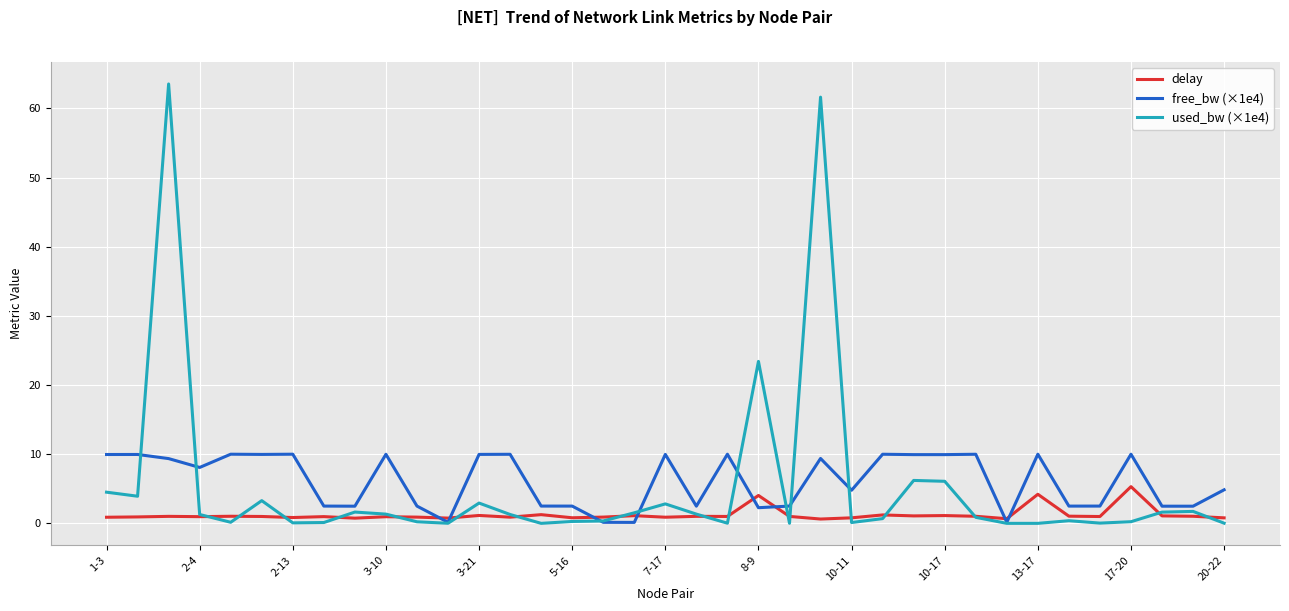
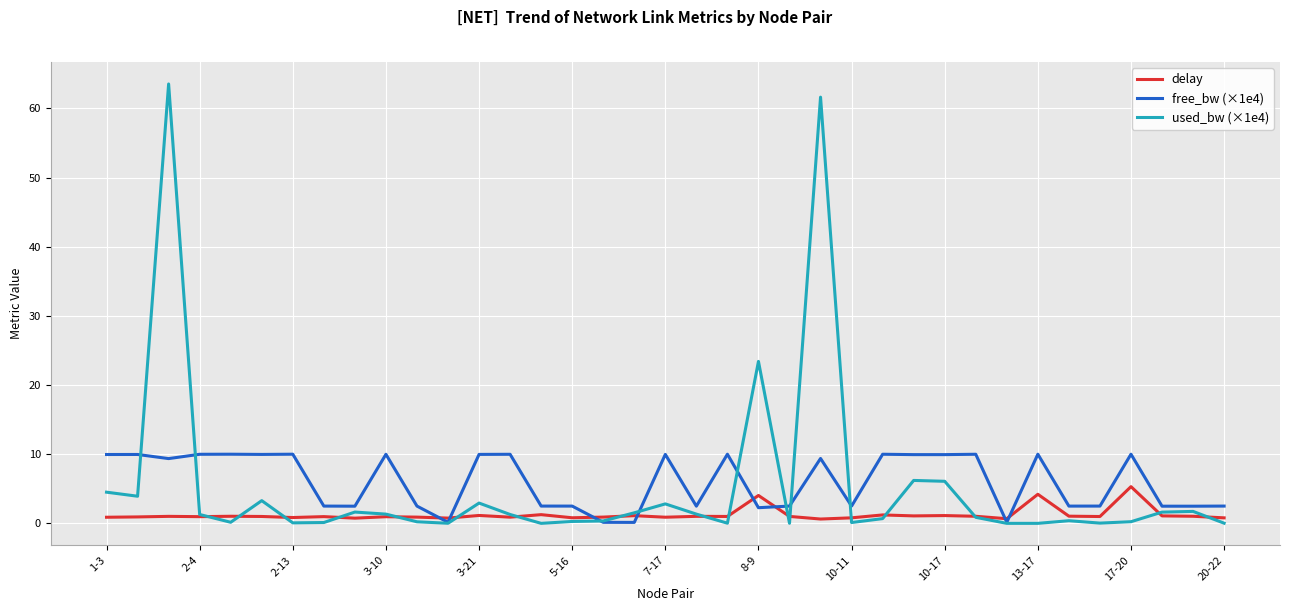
free_bw (×1e4), 2-4: 8 -> 10
free_bw (×1e4), 10-11: 5 -> 2
free_bw (×1e4), 20-22: 5 -> 2
